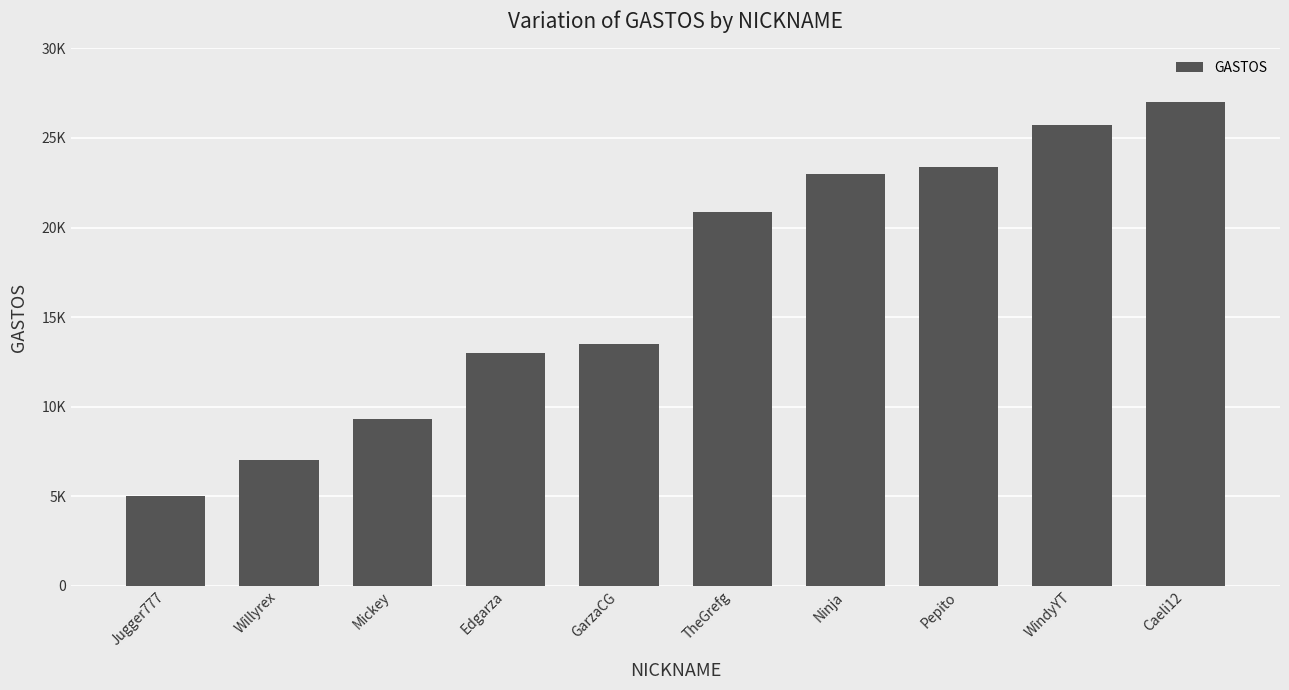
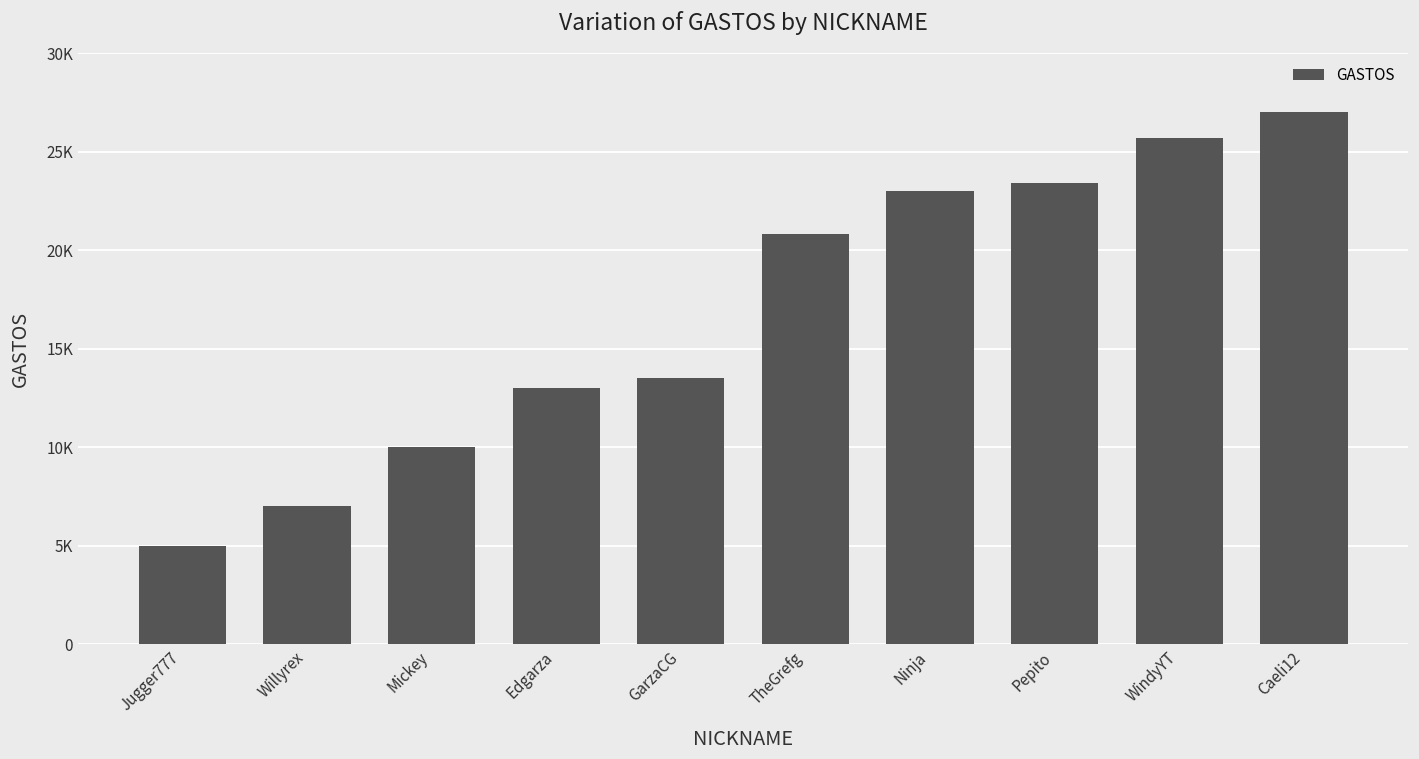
Mickey: 9300 -> 10000
